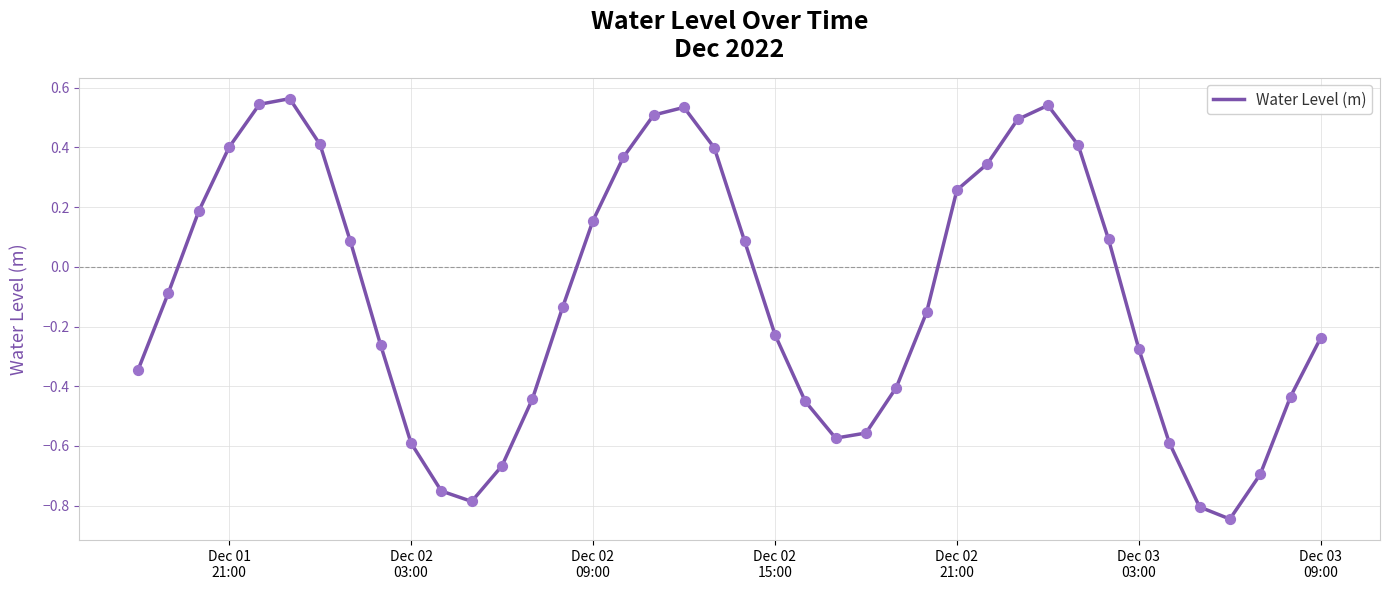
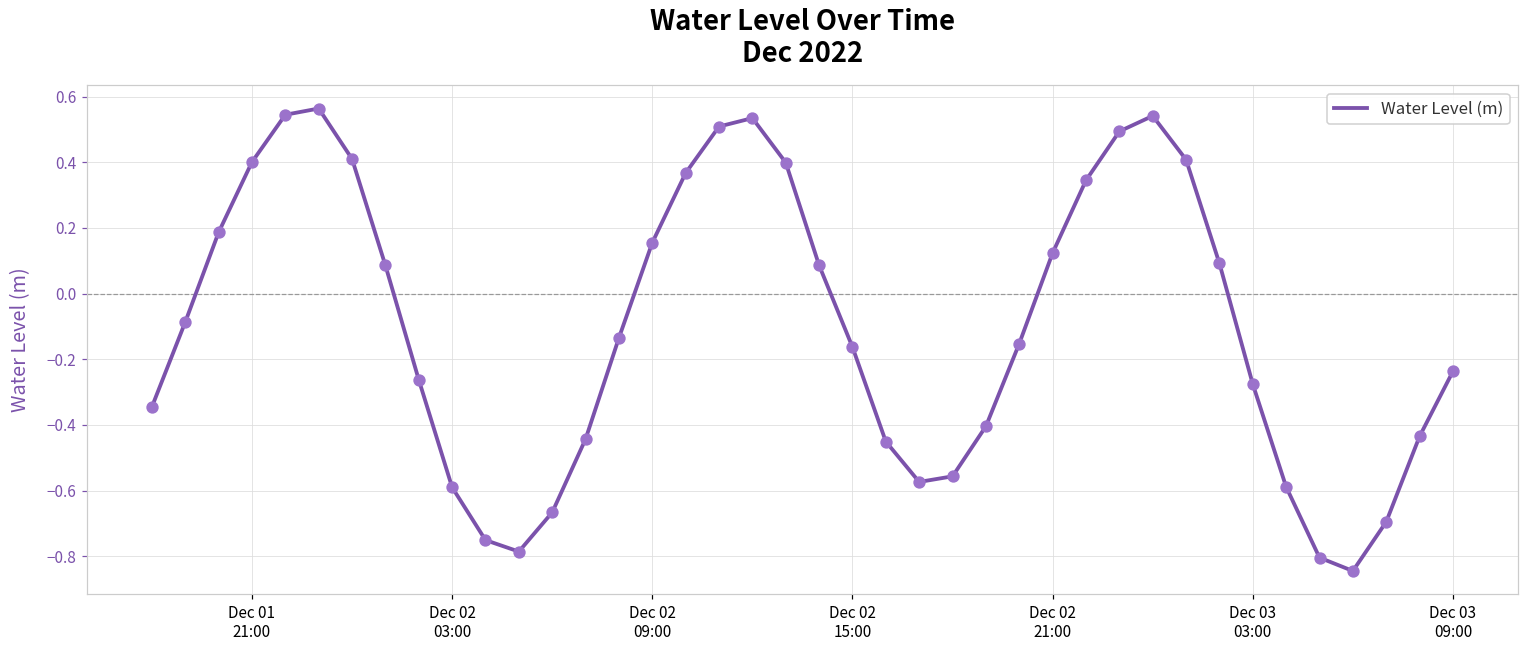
Dec 02 15:00: -0.23 -> -0.16
Dec 02 21:00: 0.26 -> 0.12
